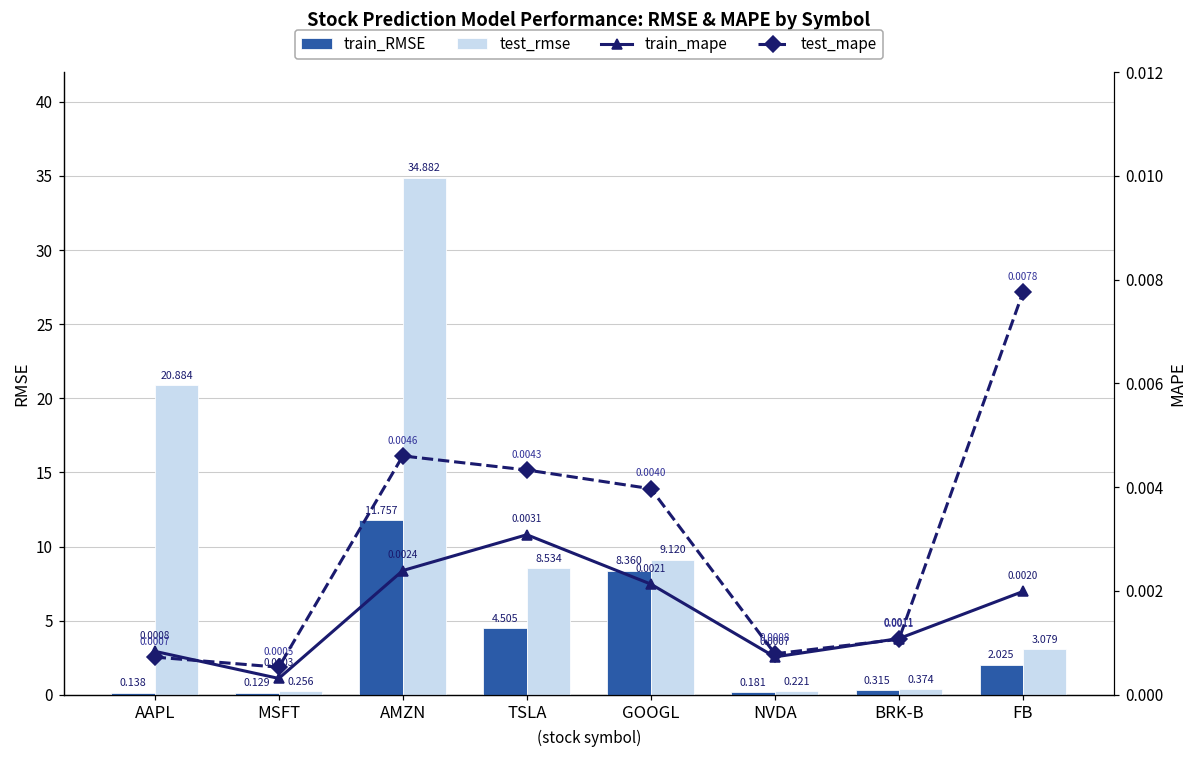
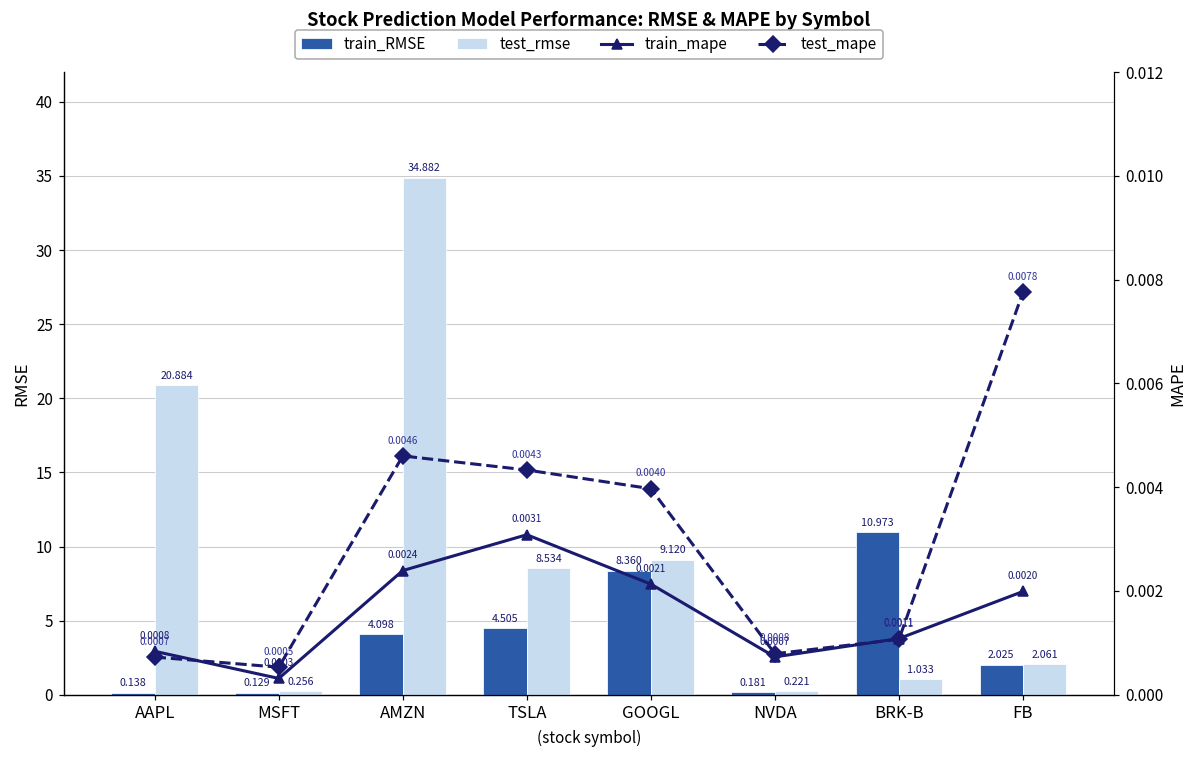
train_RMSE, AMZN: 11.757 -> 4.098
train_RMSE, BRK-B: 0.315 -> 10.973
test_rmse, BRK-B: 0.374 -> 1.033
test_rmse, FB: 3.079 -> 2.061
